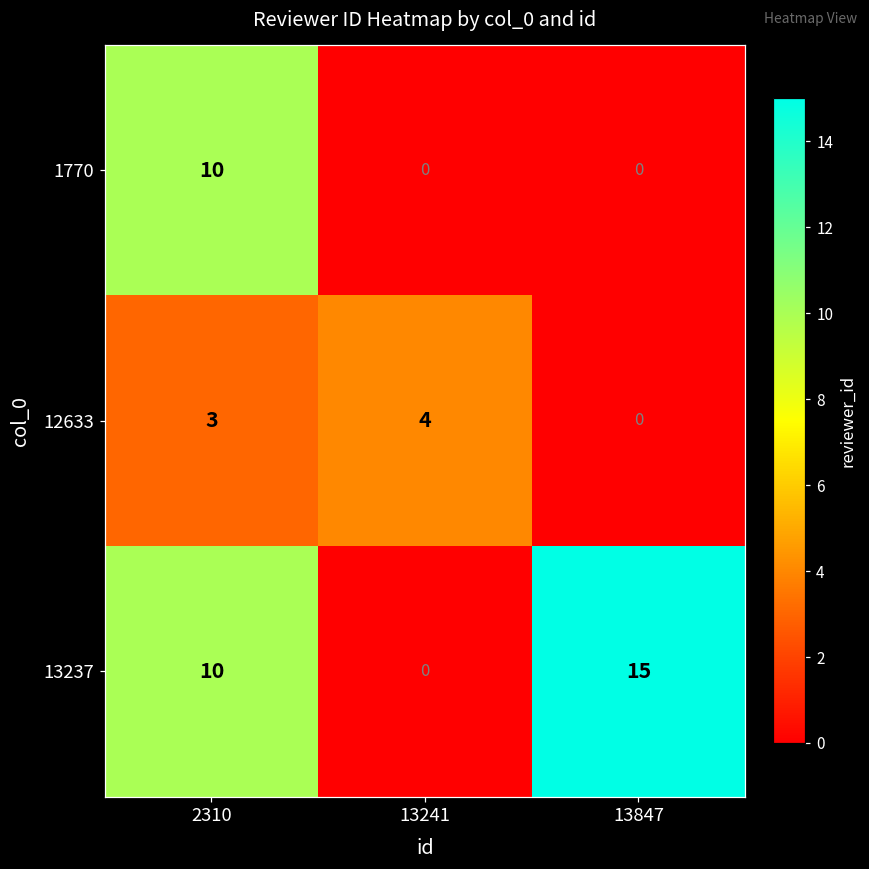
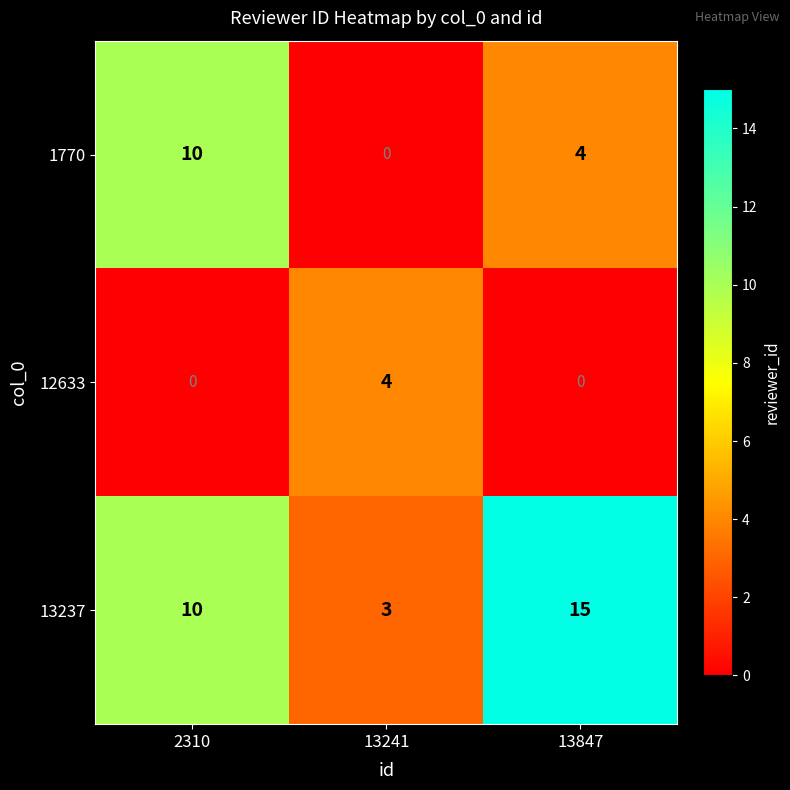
1770, 13847: 0 -> 4
12633, 2310: 3 -> 0
13237, 13241: 0 -> 3
